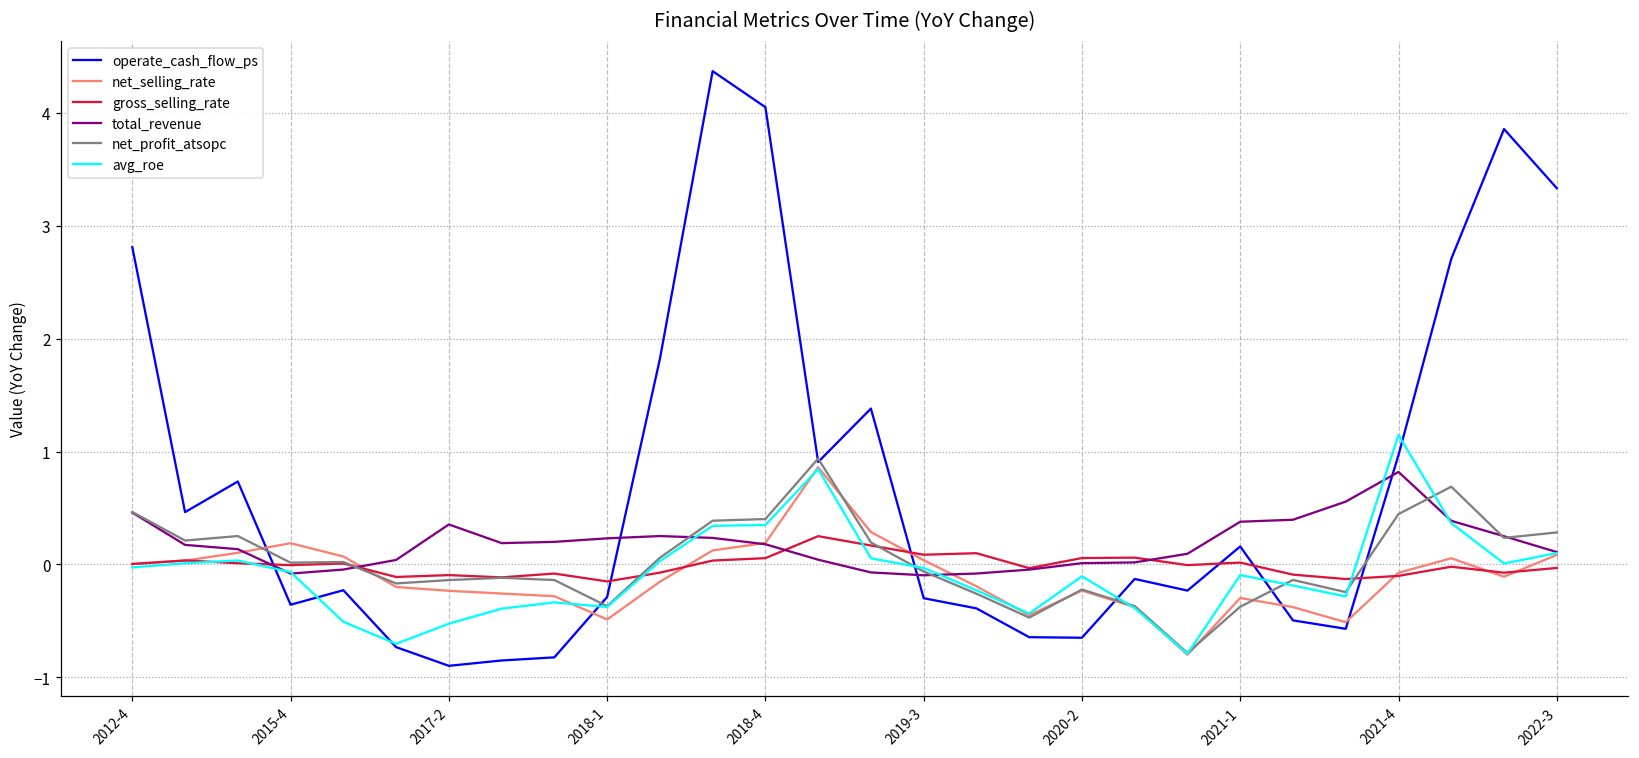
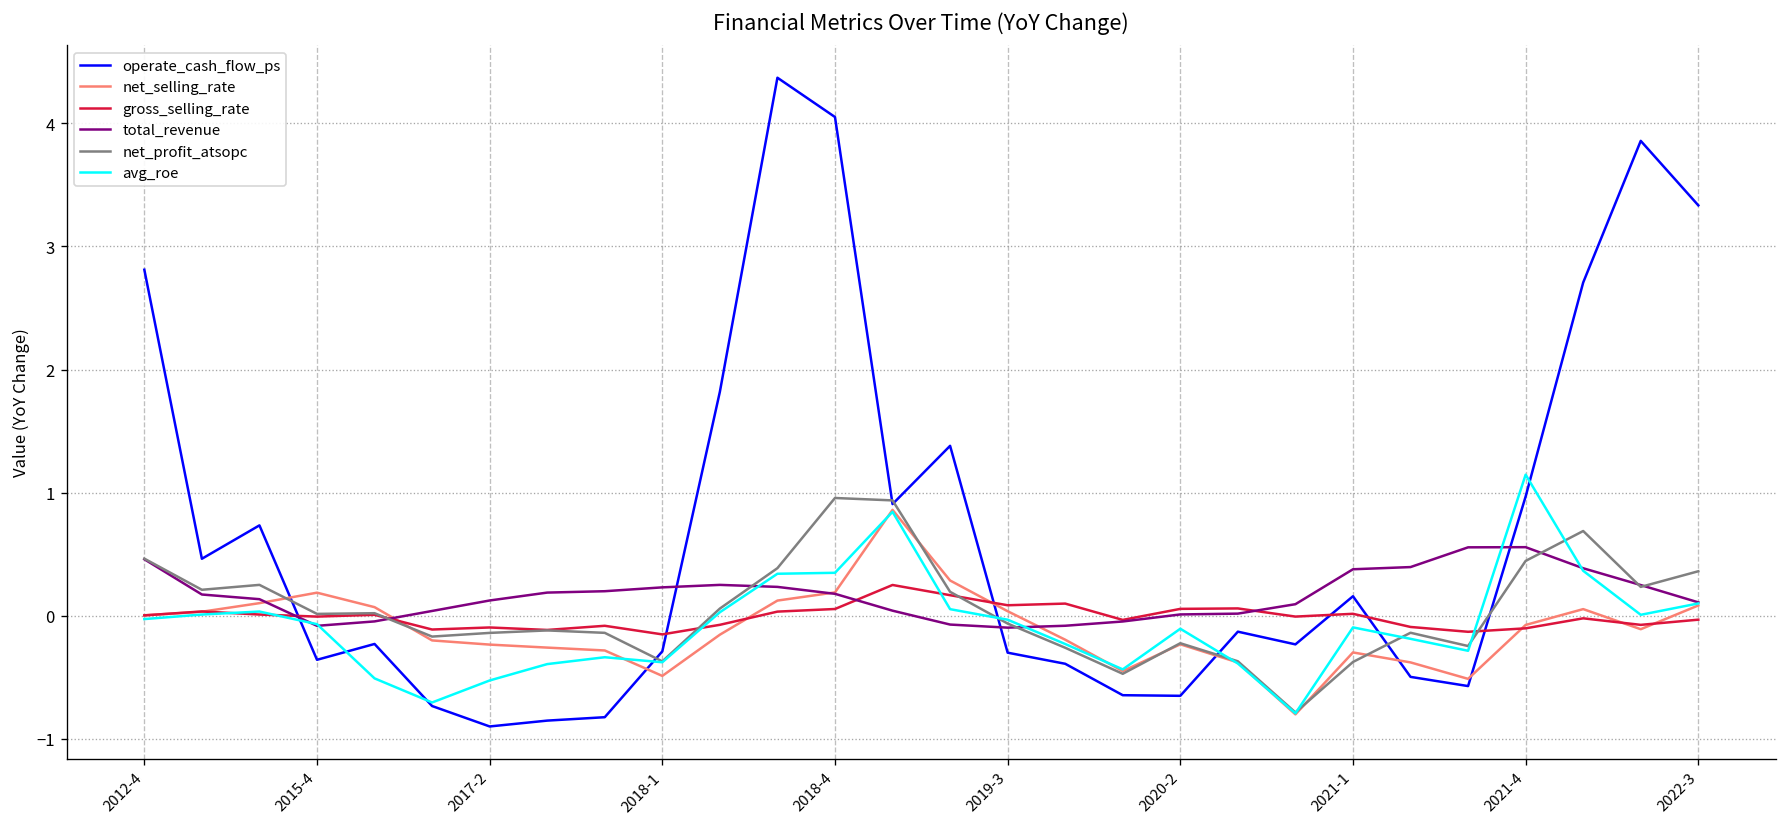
total_revenue, 2017-2: 0.35 -> 0.12
net_profit_atsopc, 2018-4: 0.40 -> 0.96
total_revenue, 2021-4: 0.82 -> 0.56
net_profit_atsopc, 2022-3: 0.28 -> 0.36
